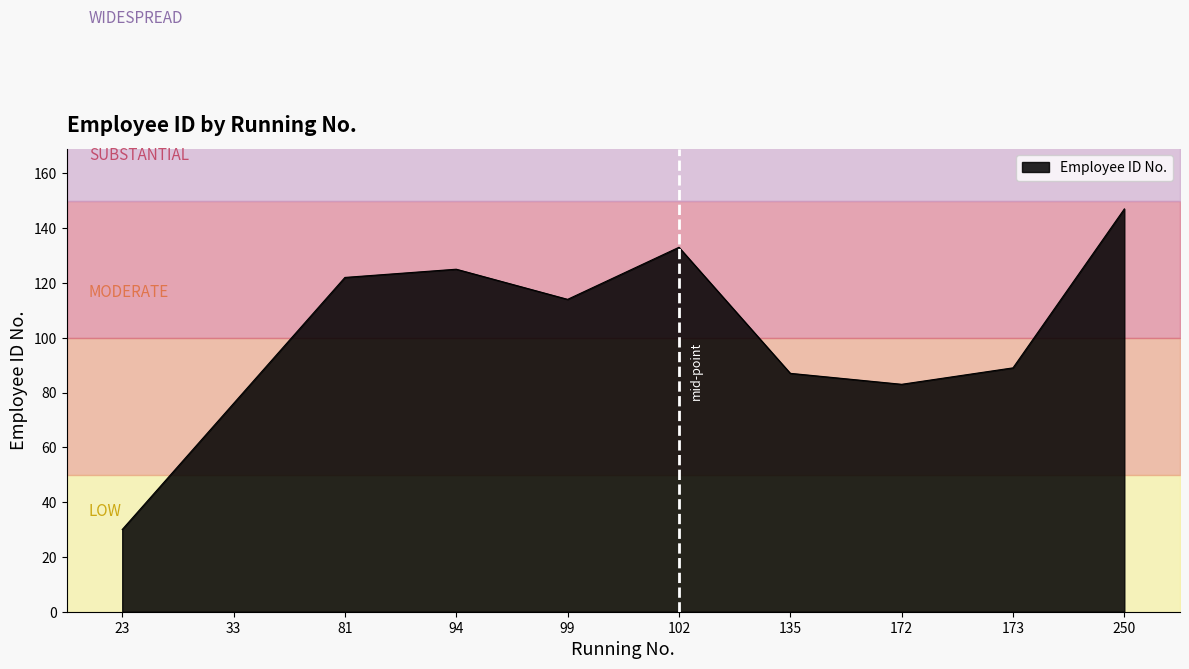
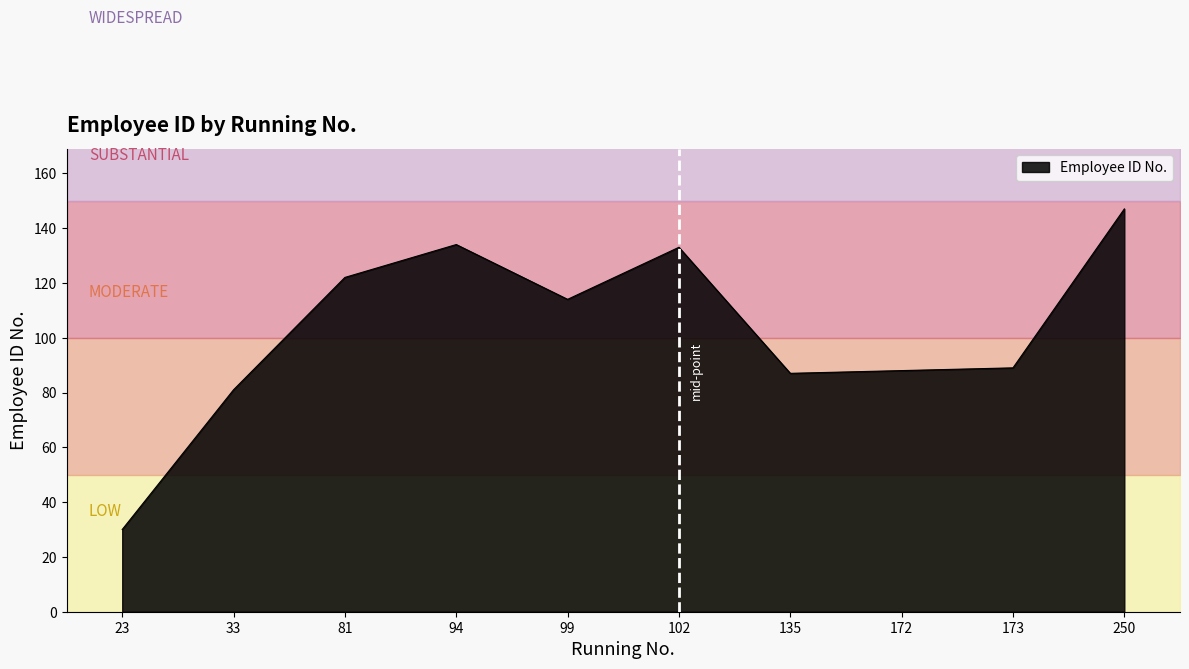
Employee ID No., 33: 76 -> 81
Employee ID No., 94: 125 -> 134
Employee ID No., 172: 83 -> 88
